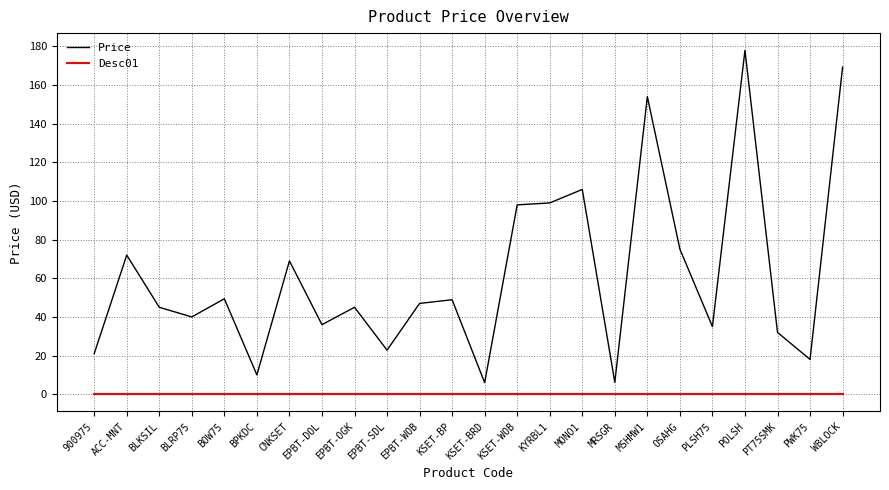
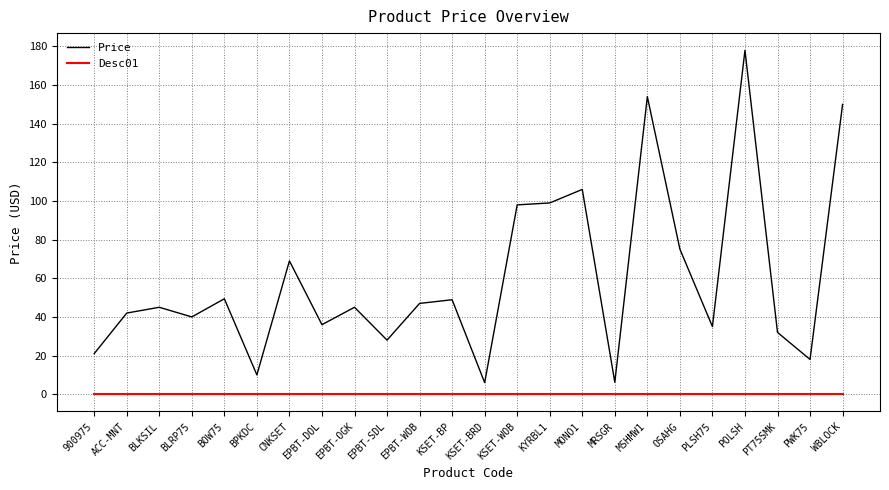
Price, ACC-MNT: 72 -> 42
Price, EPBT-SDL: 23 -> 28
Price, WBLOCK: 169 -> 150
